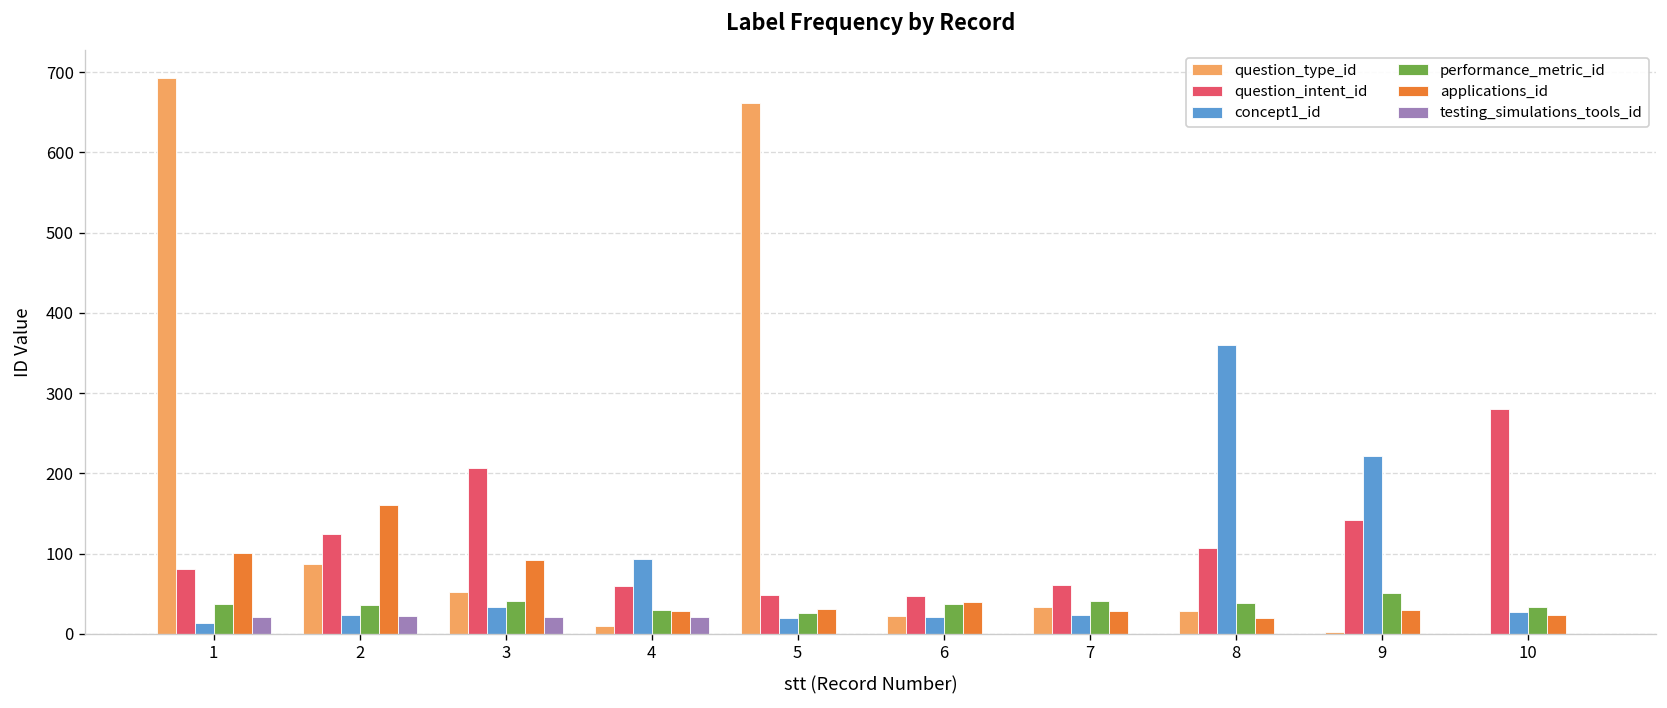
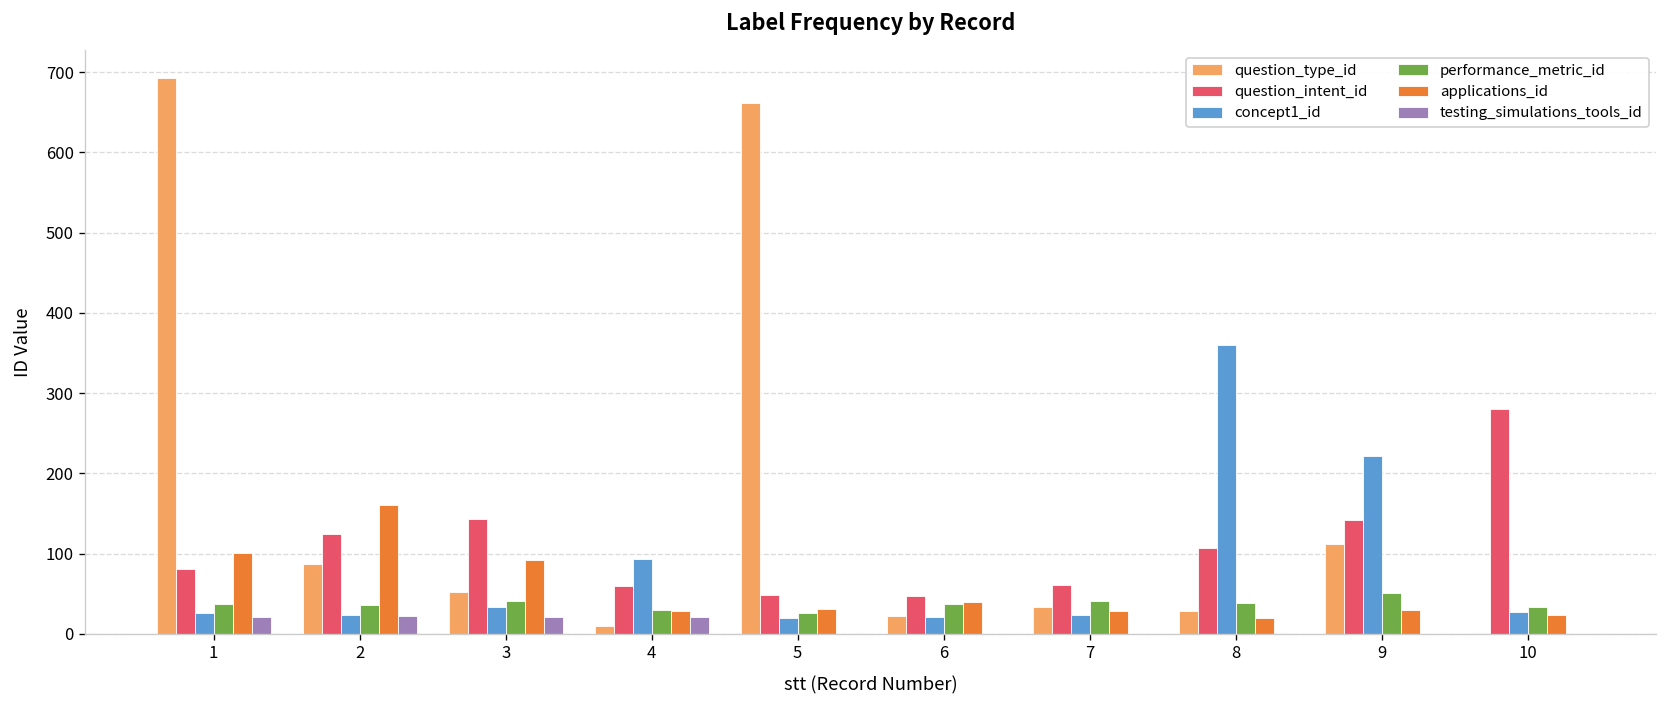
concept1_id, 1: 10 -> 30
question_intent_id, 3: 210 -> 140
question_type_id, 9: 0 -> 110
